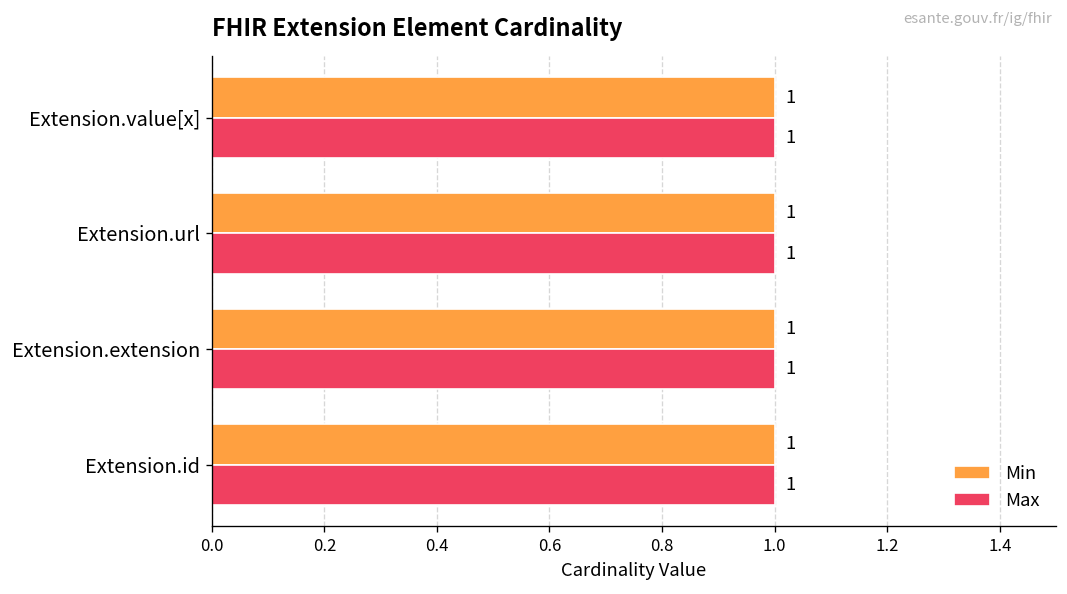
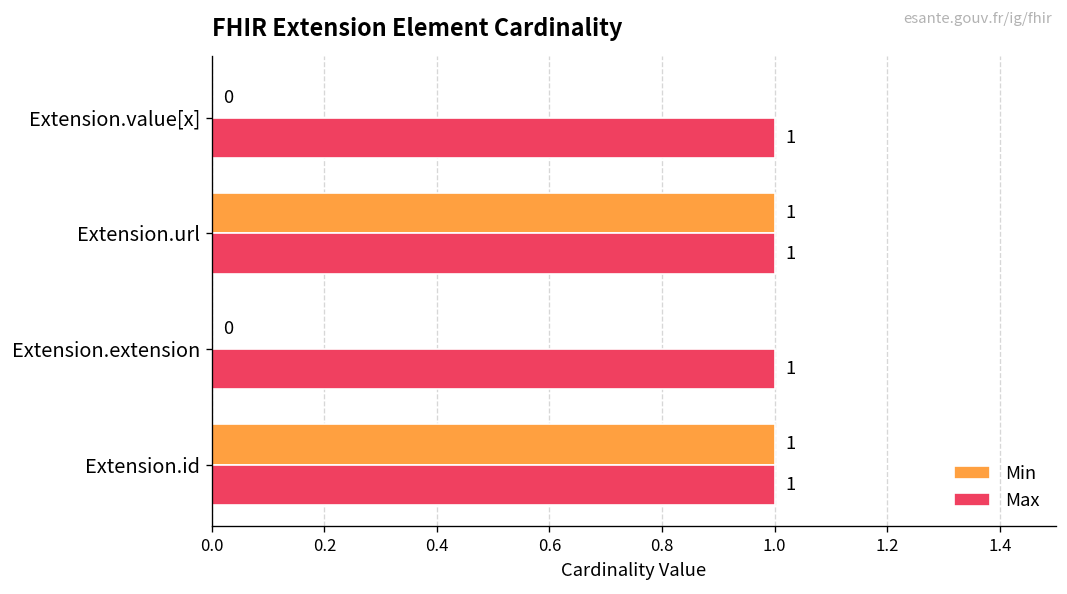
Min, Extension.value[x]: 1 -> 0
Min, Extension.extension: 1 -> 0
